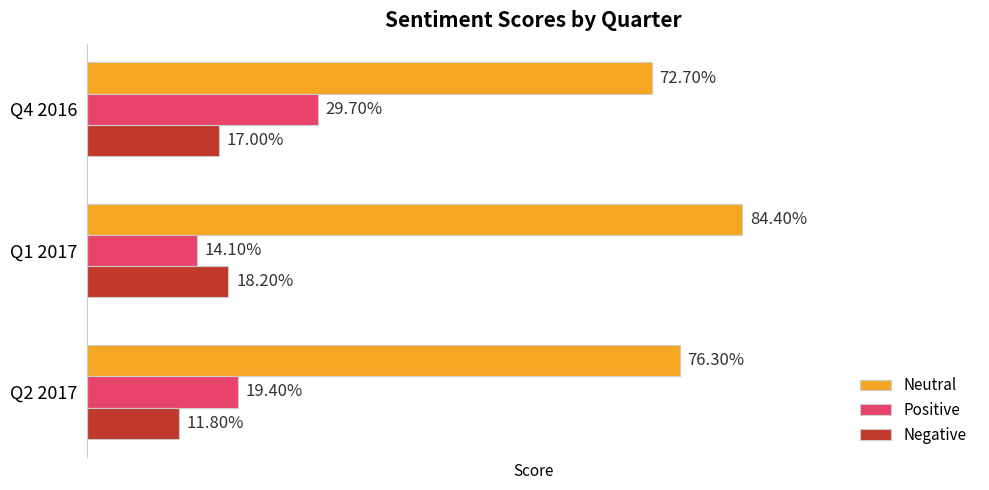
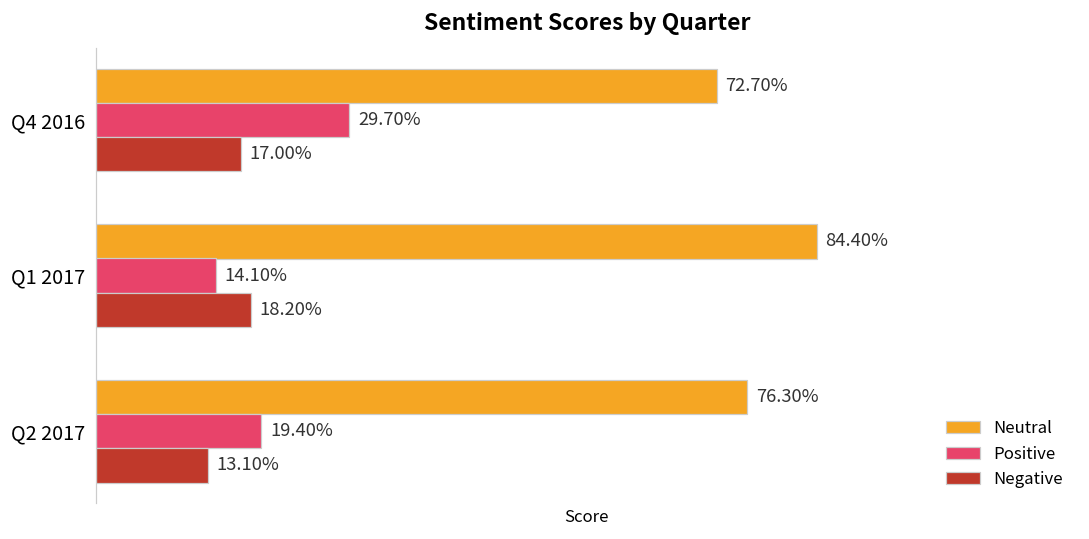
Negative, Q2 2017: 11.80% -> 13.10%
